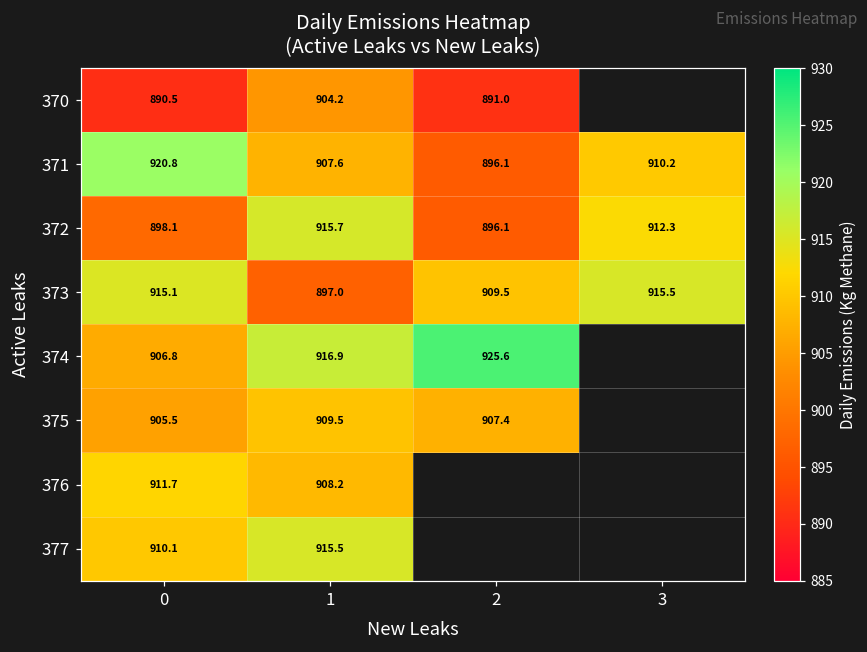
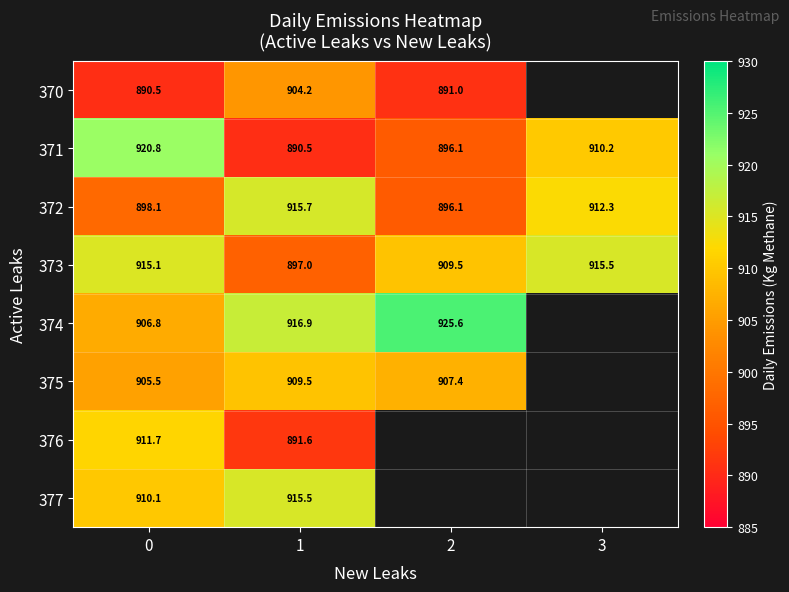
371, 1: 907.6 -> 890.5
376, 1: 908.2 -> 891.6
